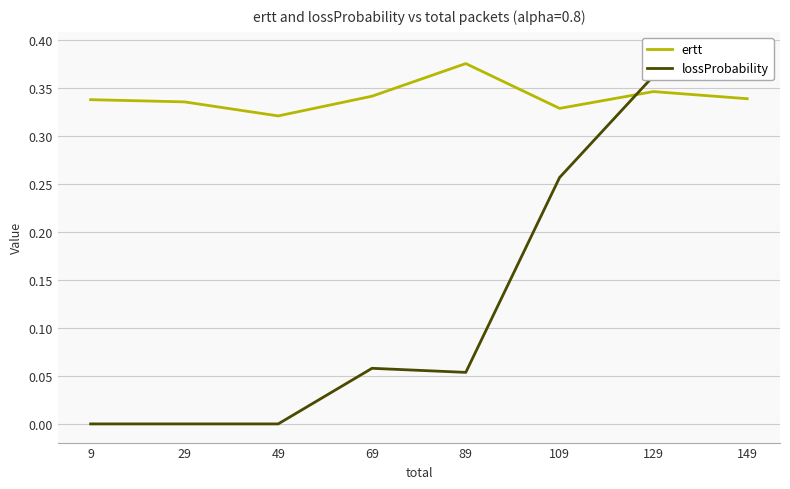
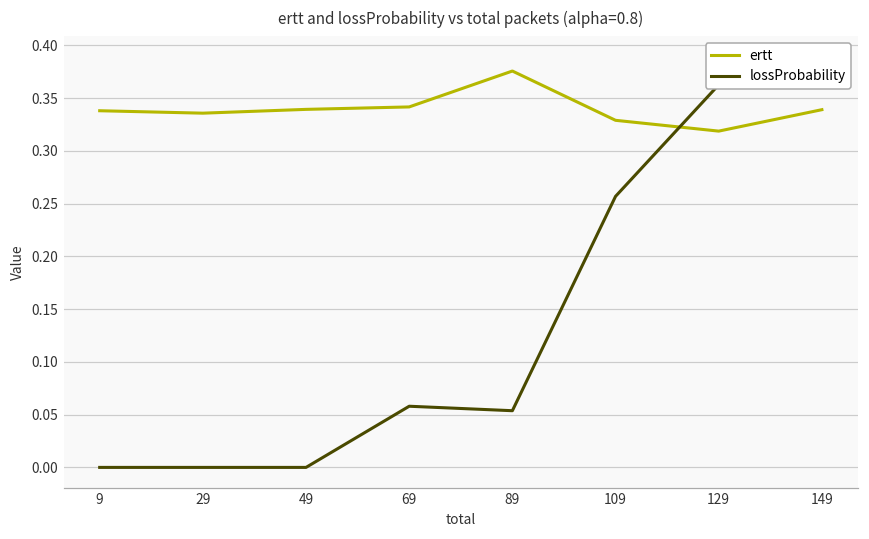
ertt, 49: 0.32 -> 0.34
ertt, 129: 0.35 -> 0.32
